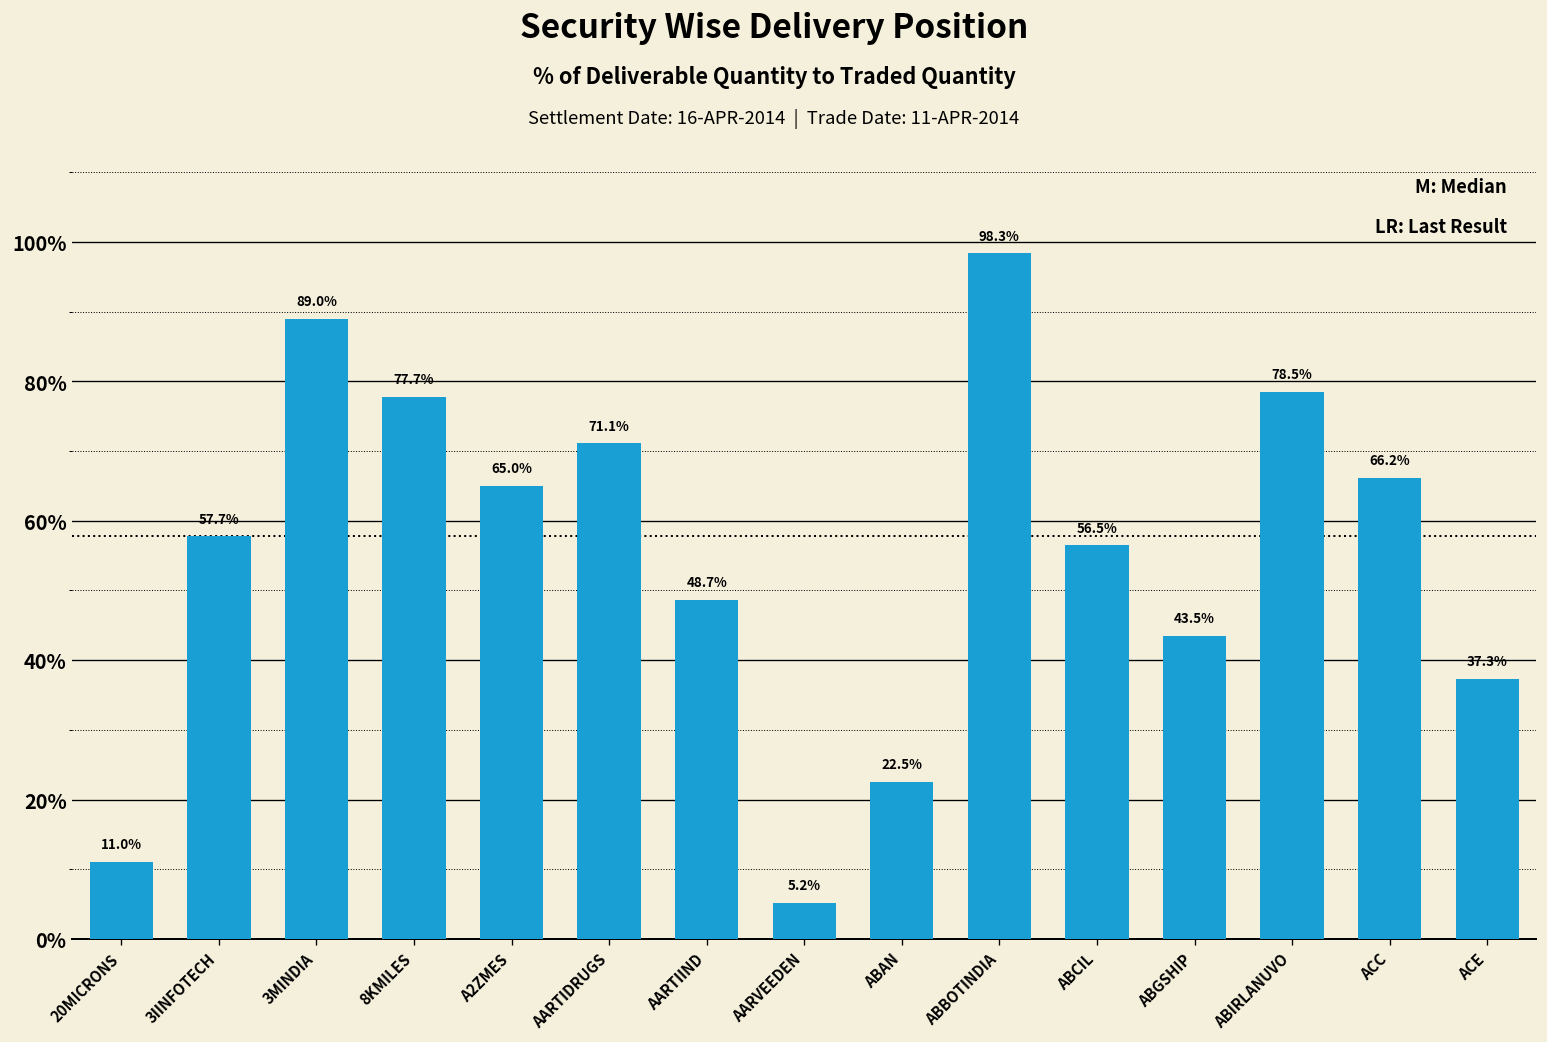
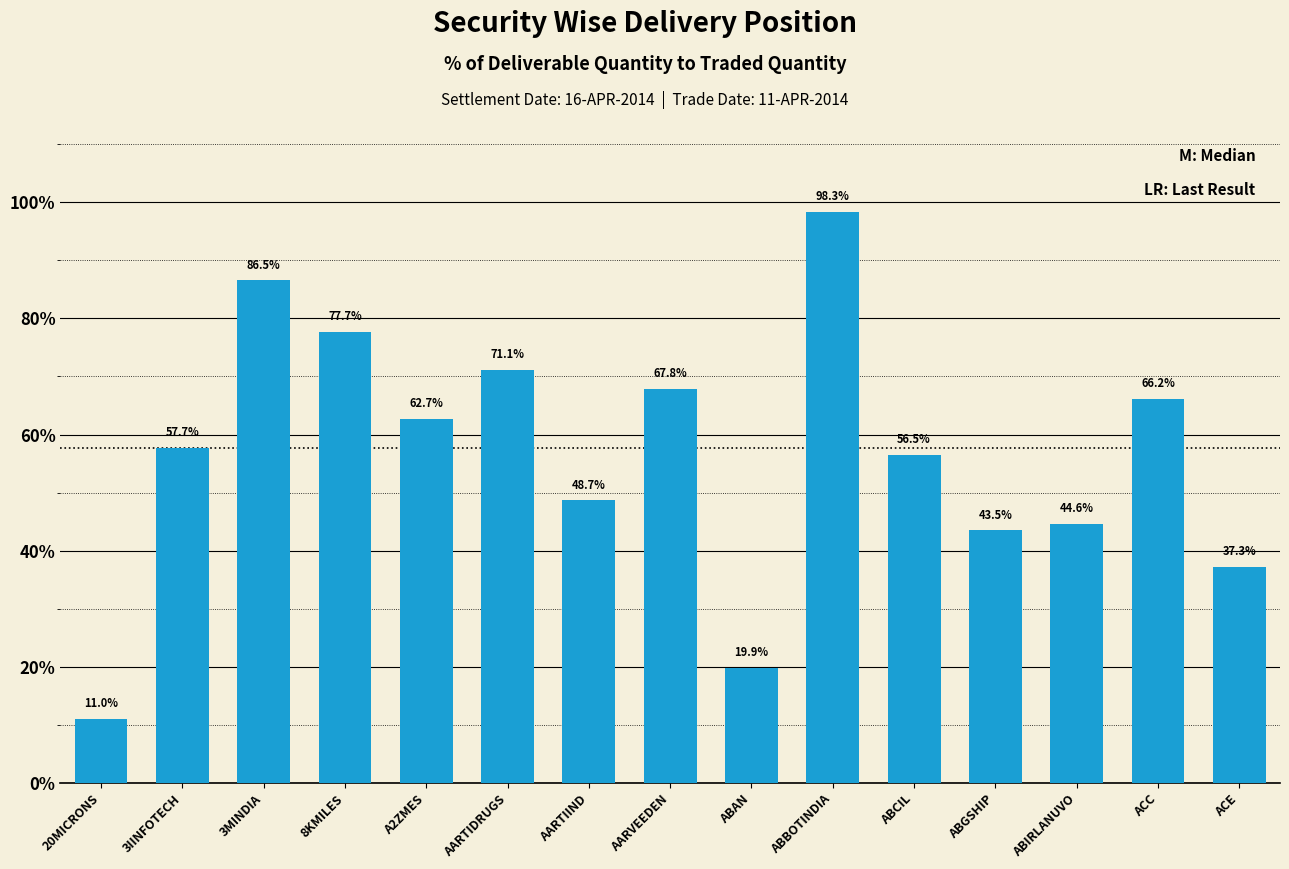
3MINDIA: 89.0% -> 86.5%
A2ZMES: 65.0% -> 62.7%
AARVEEDEN: 5.2% -> 67.8%
ABAN: 22.5% -> 19.9%
ABIRLANUVO: 78.5% -> 44.6%
